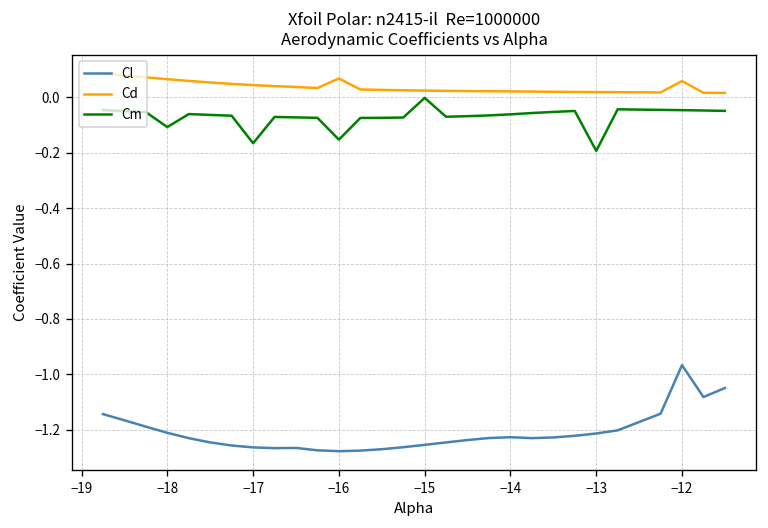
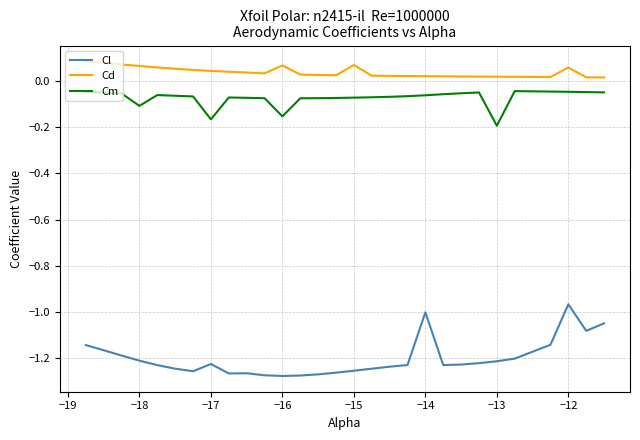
Cl, −17: -1.26 -> -1.23
Cd, −15: 0.02 -> 0.07
Cm, −15: 0.00 -> -0.07
Cl, −14: -1.23 -> -1.00
